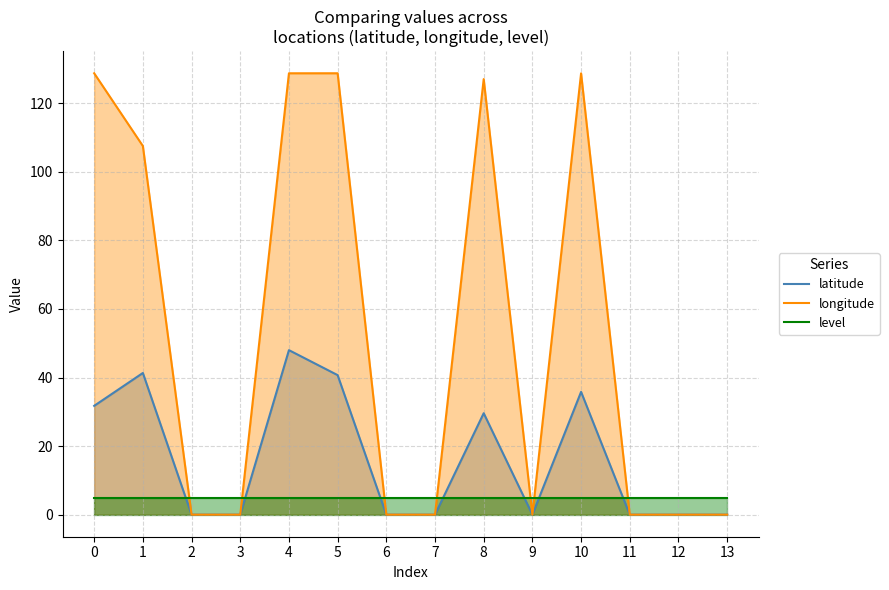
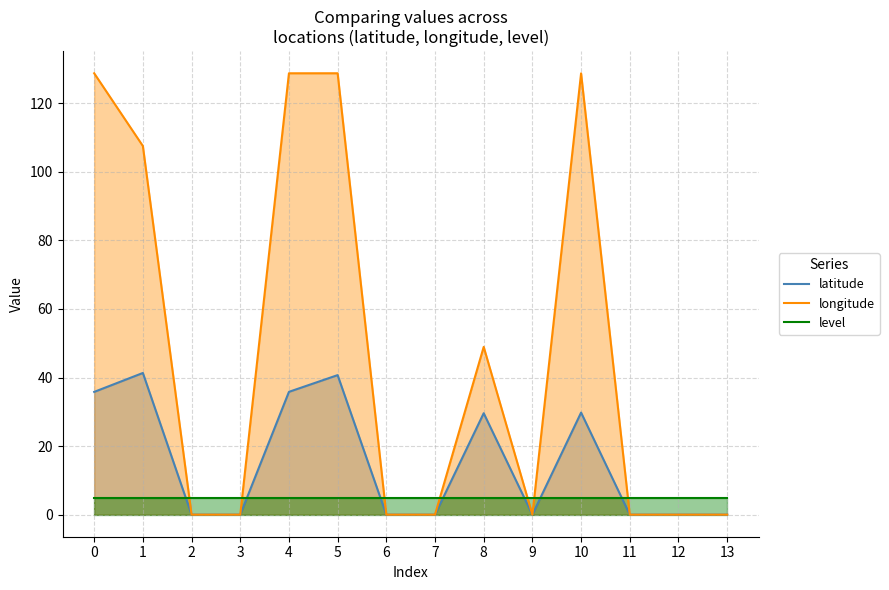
latitude, 0: 32 -> 36
latitude, 4: 48 -> 36
longitude, 8: 127 -> 49
latitude, 10: 36 -> 30
